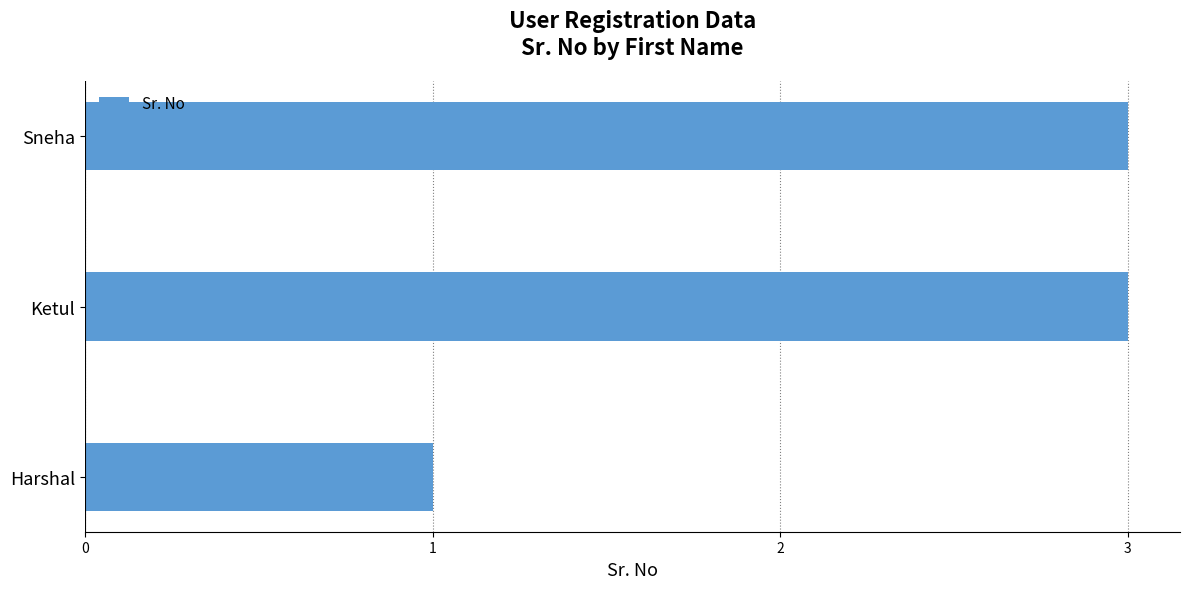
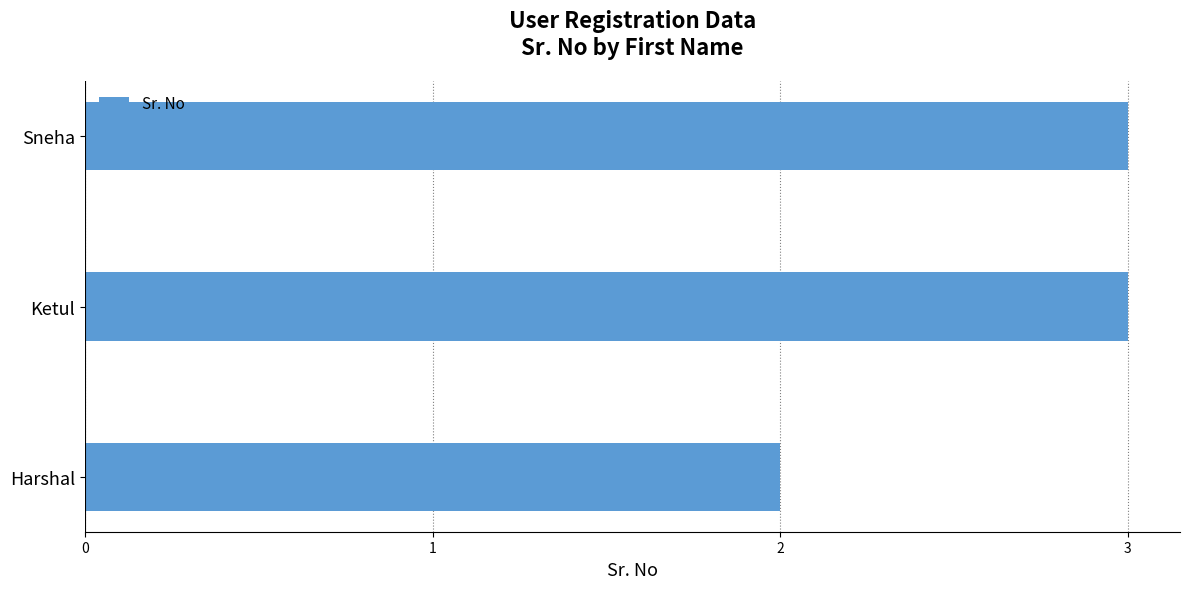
Harshal: 1 -> 2
